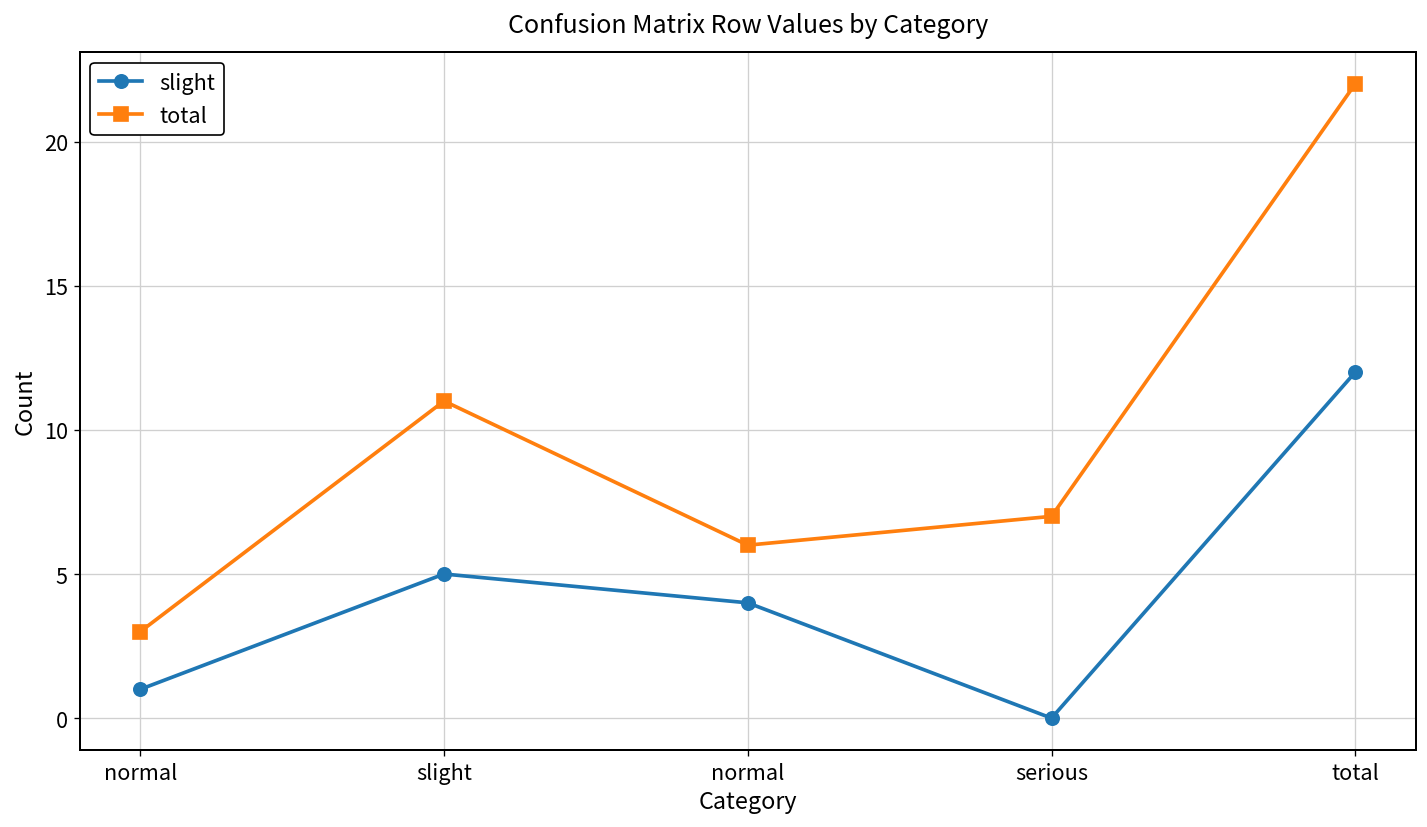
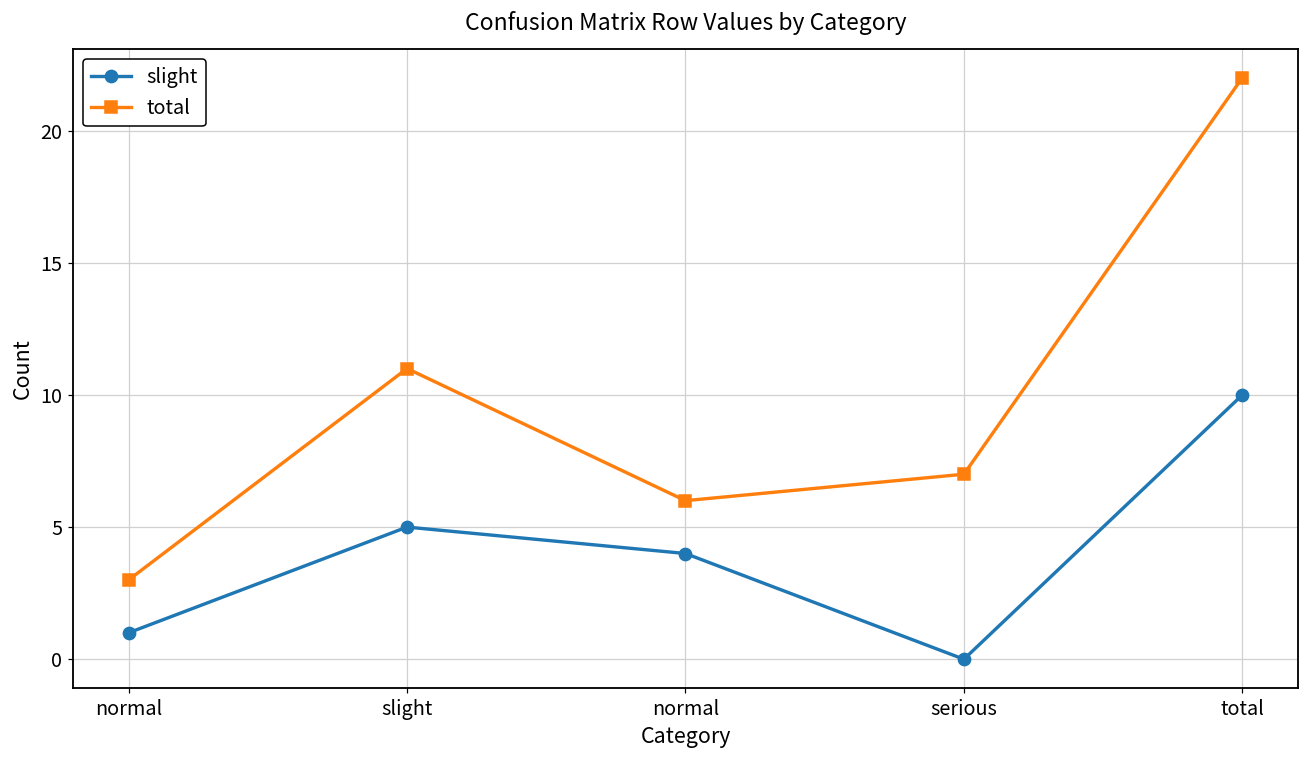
slight, total: 12 -> 10
